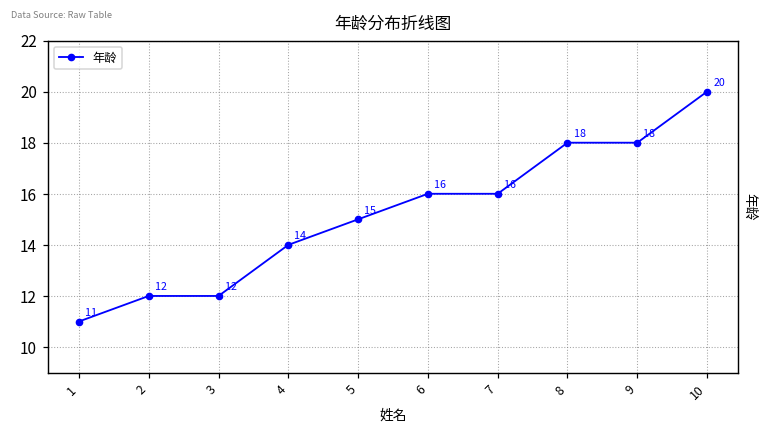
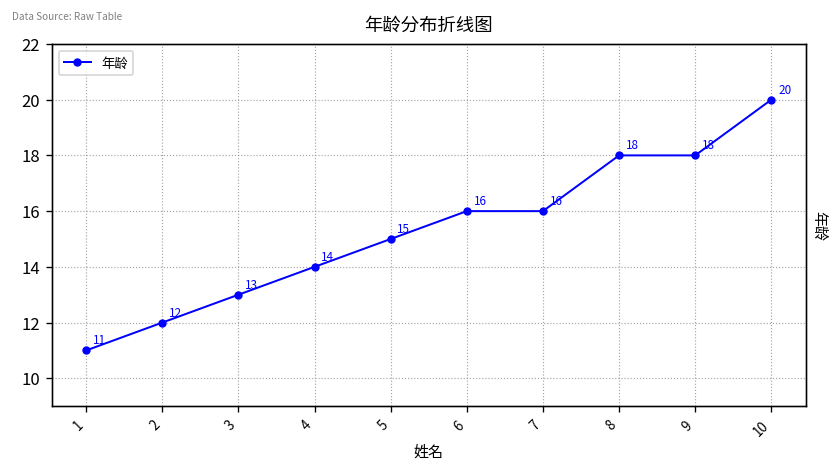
3: 12 -> 13
